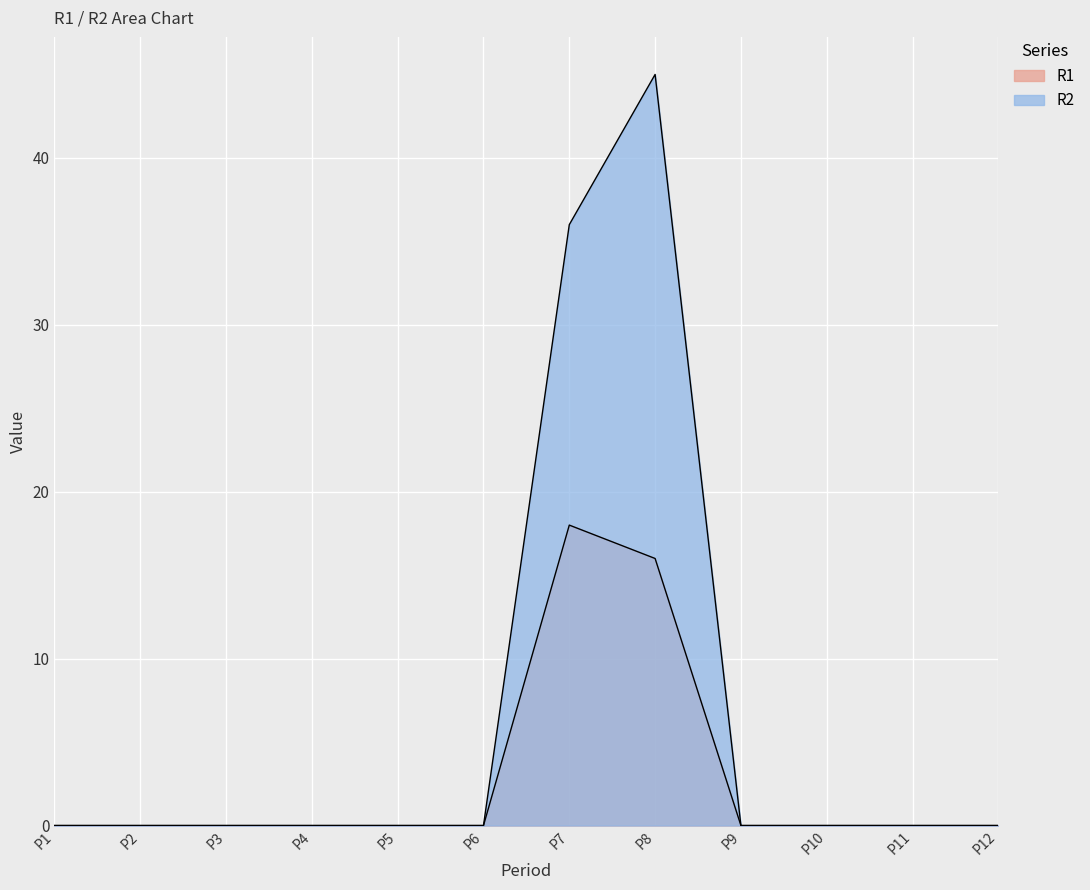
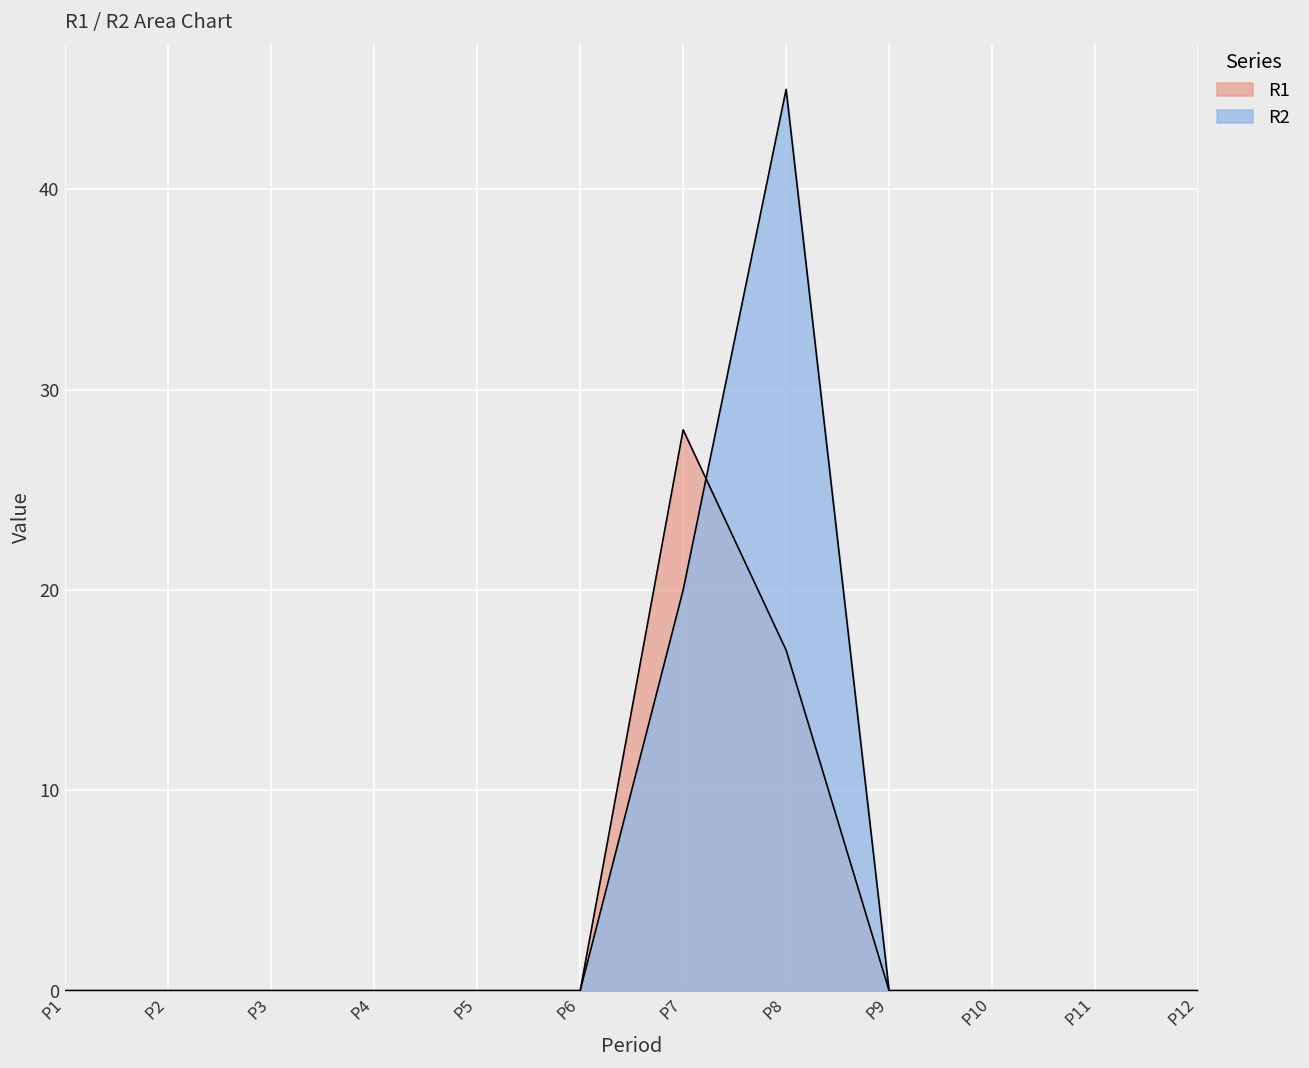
R1, P7: 18 -> 28
R2, P7: 36 -> 20
R1, P8: 16 -> 17
